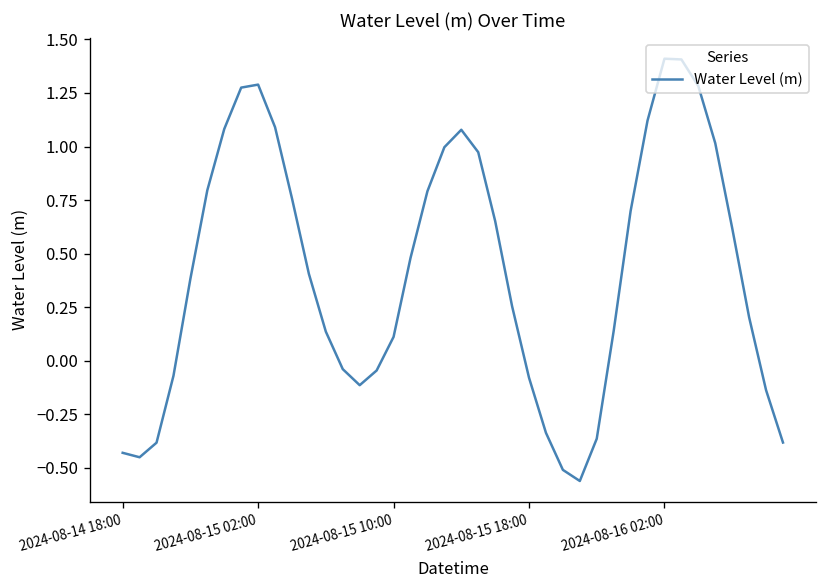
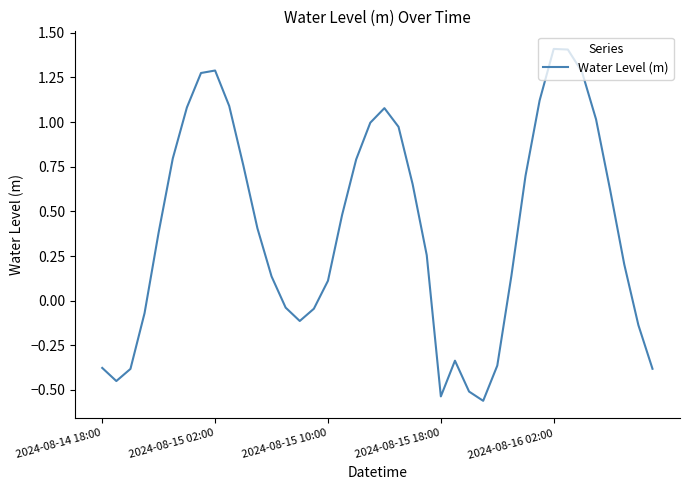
2024-08-14 18:00: -0.43 -> -0.38
2024-08-15 18:00: -0.08 -> -0.54
